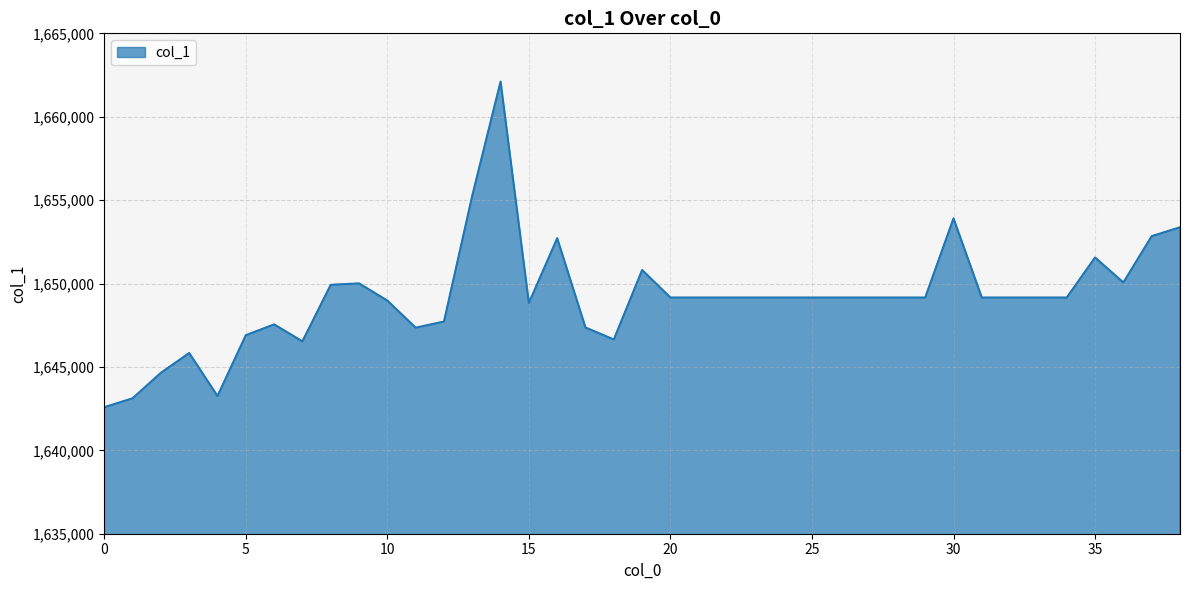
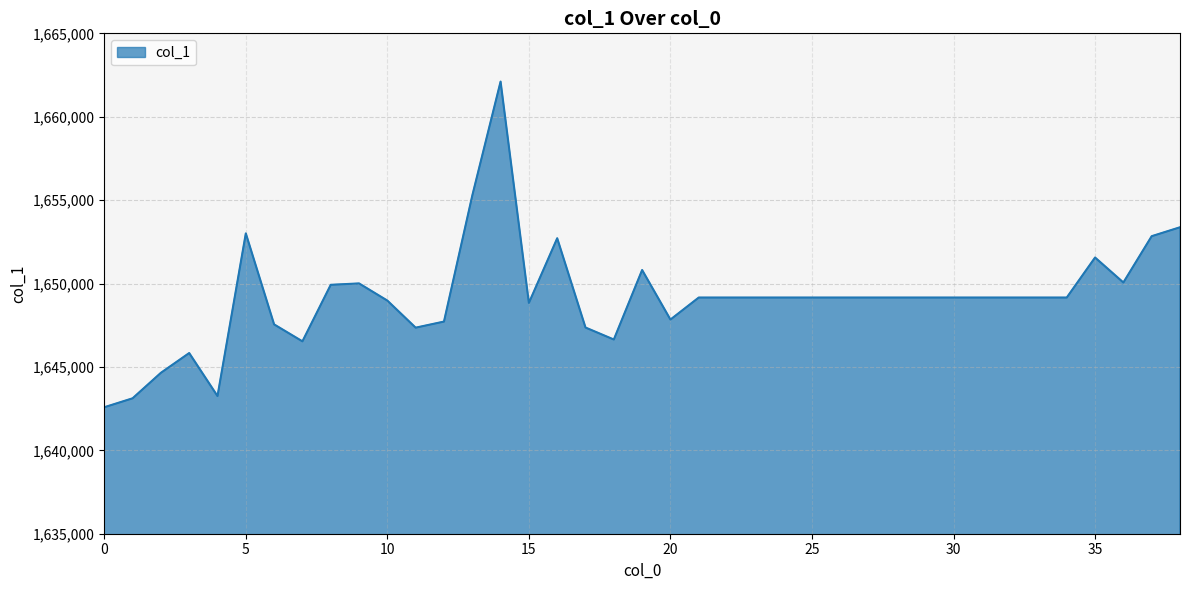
5: 1,646,900 -> 1,653,000
20: 1,649,200 -> 1,647,800
30: 1,653,900 -> 1,649,200
